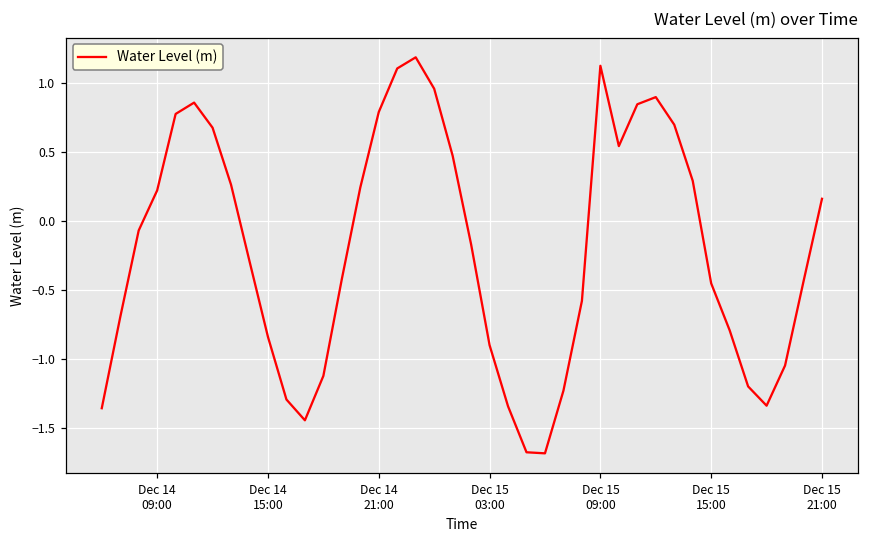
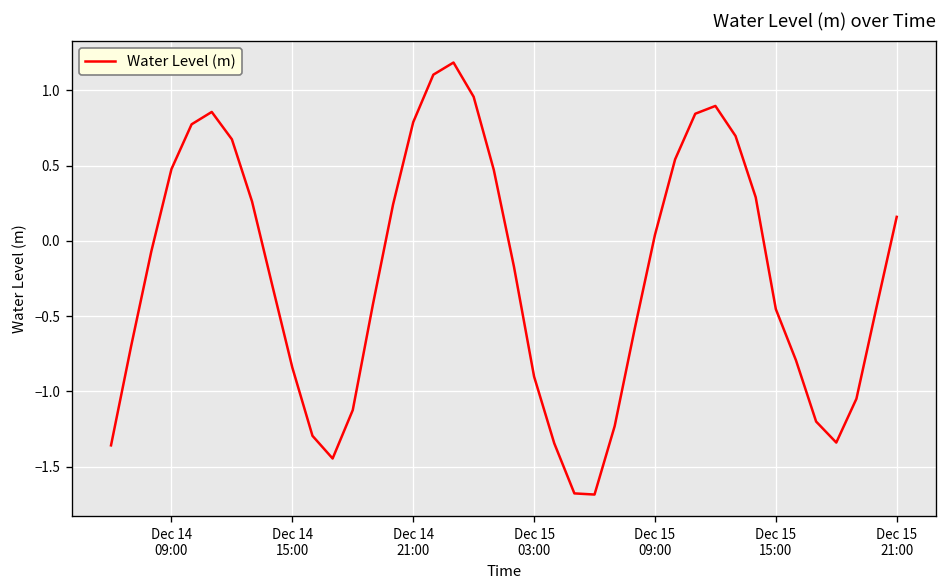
Dec 14 09:00: 0.22 -> 0.48
Dec 15 09:00: 1.12 -> 0.04
